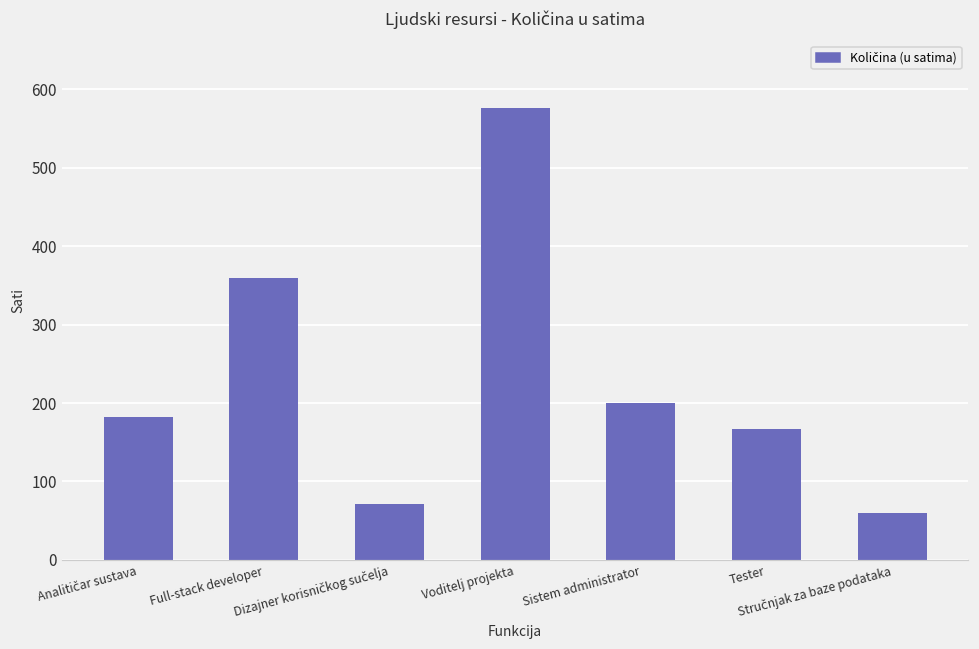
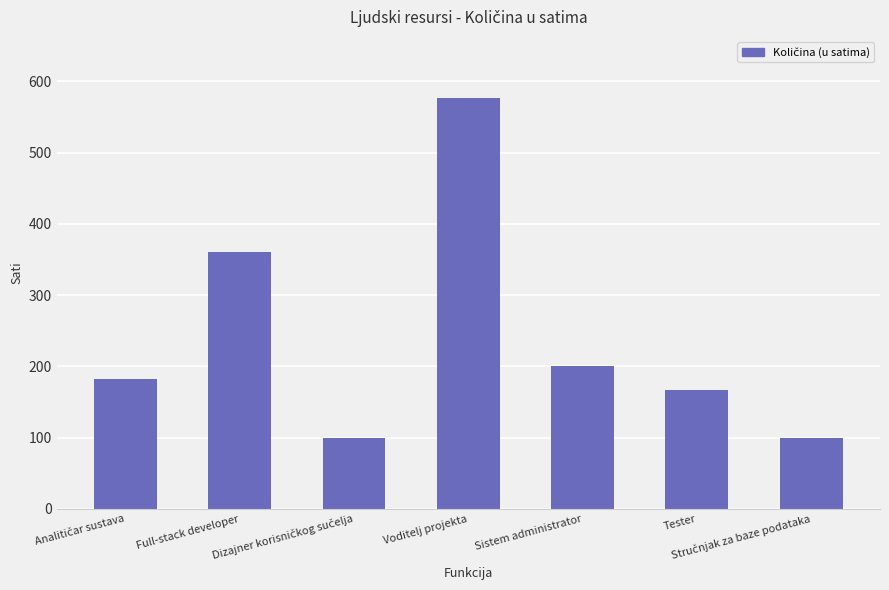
Dizajner korisničkog sučelja: 70 -> 100
Stručnjak za baze podataka: 60 -> 100
